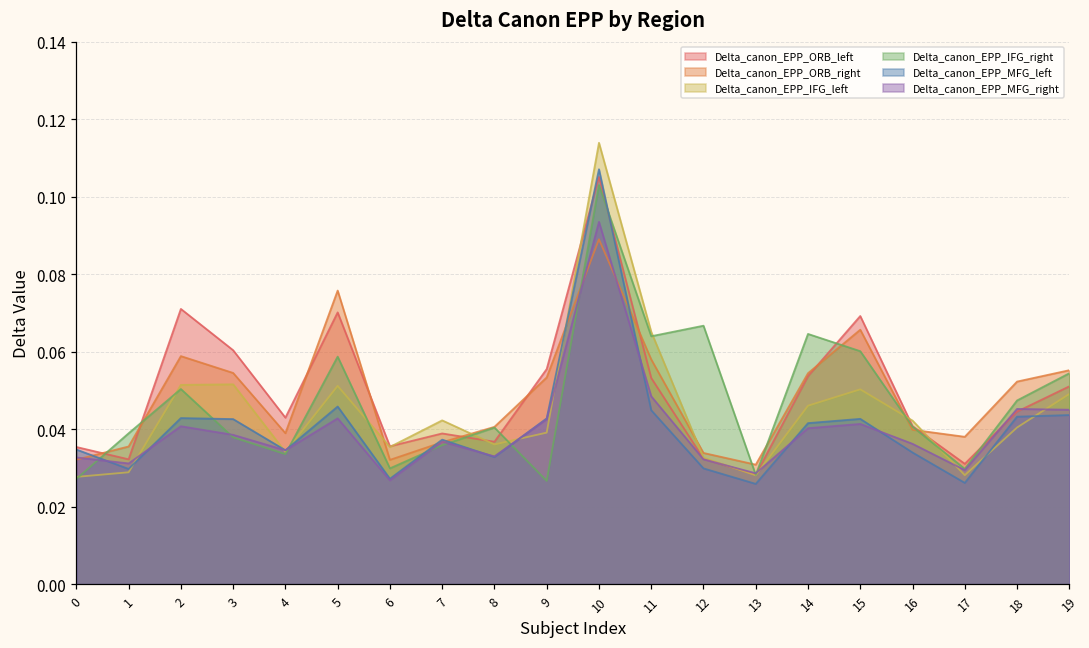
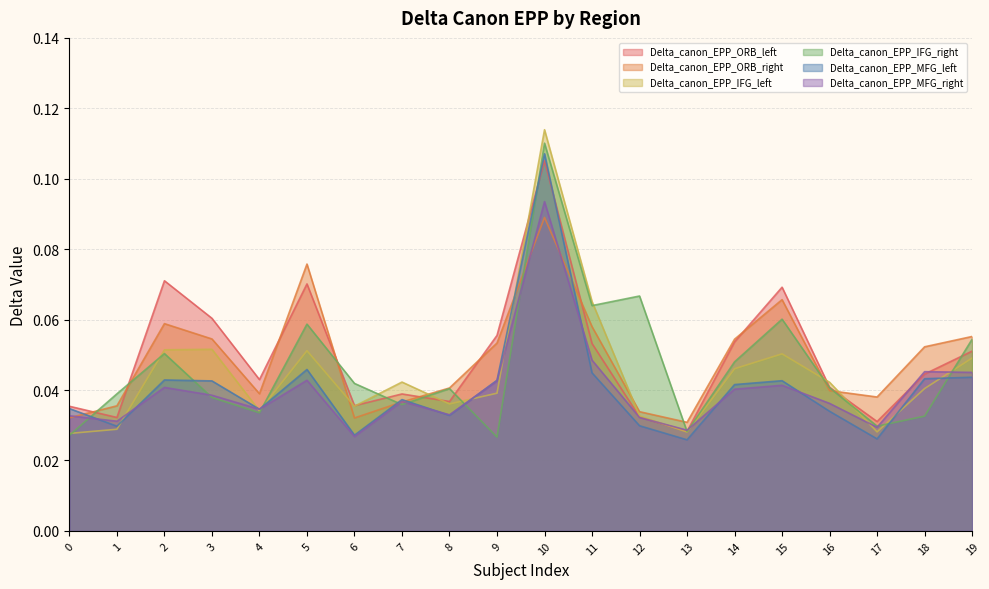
Delta_canon_EPP_IFG_right, 6: 0.030 -> 0.042
Delta_canon_EPP_IFG_right, 10: 0.103 -> 0.110
Delta_canon_EPP_IFG_right, 14: 0.065 -> 0.048
Delta_canon_EPP_IFG_right, 18: 0.047 -> 0.033
